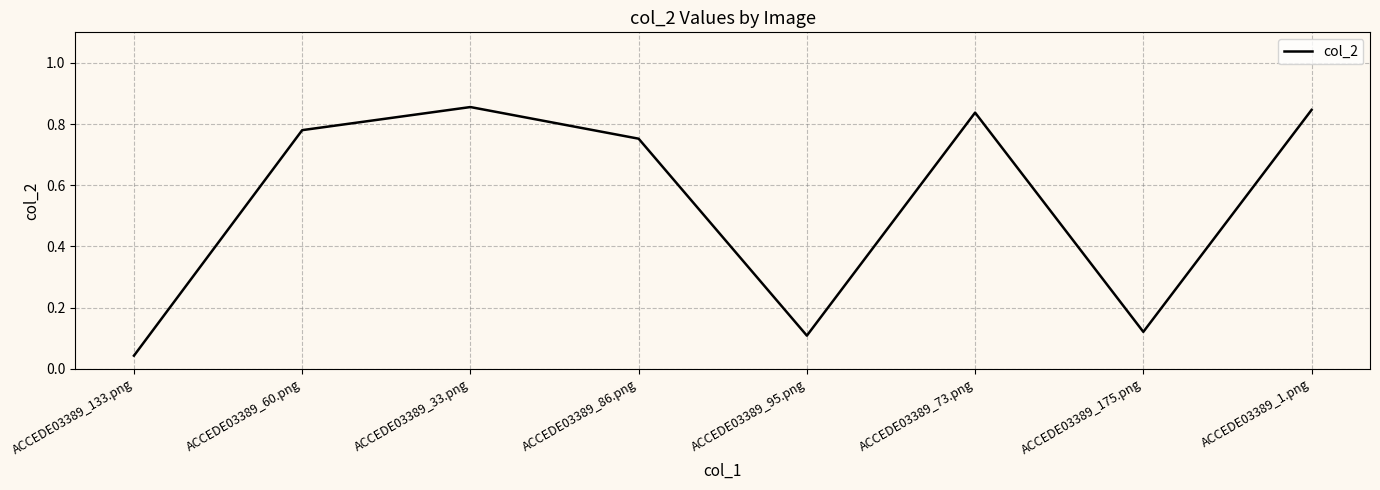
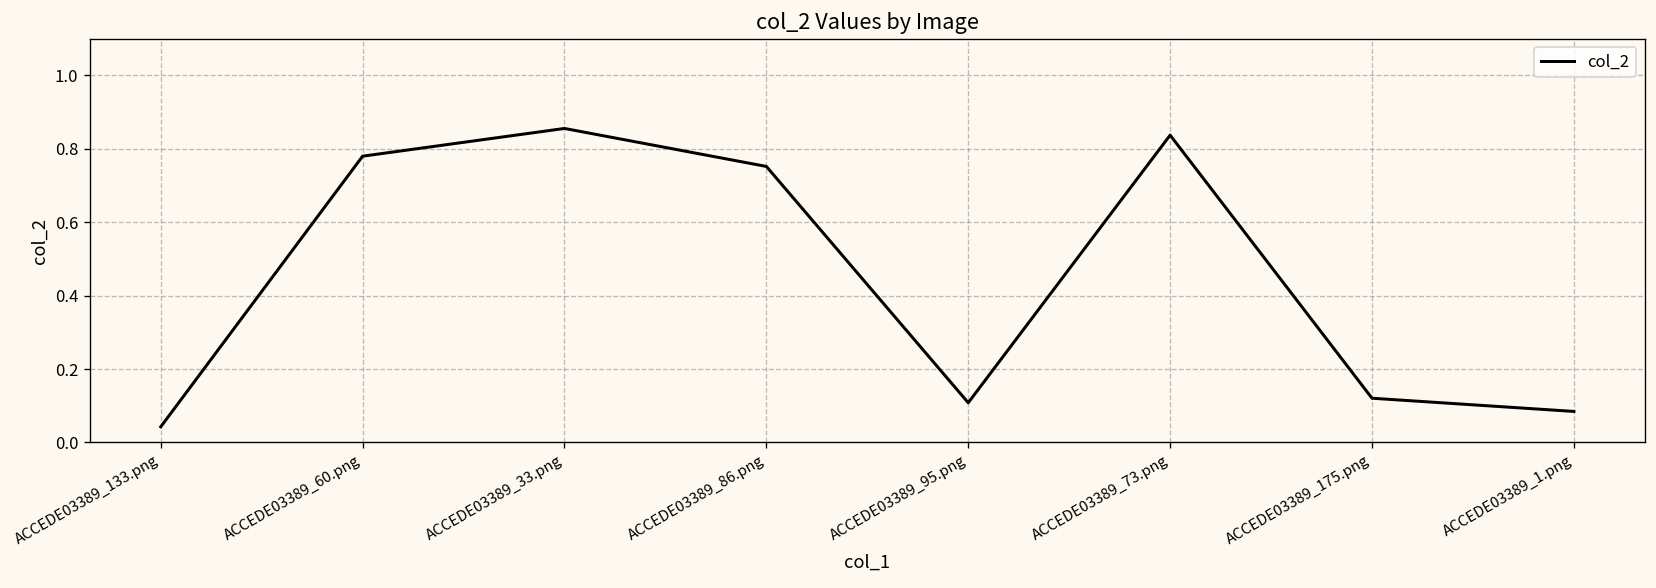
ACCEDE03389_1.png: 0.85 -> 0.08
